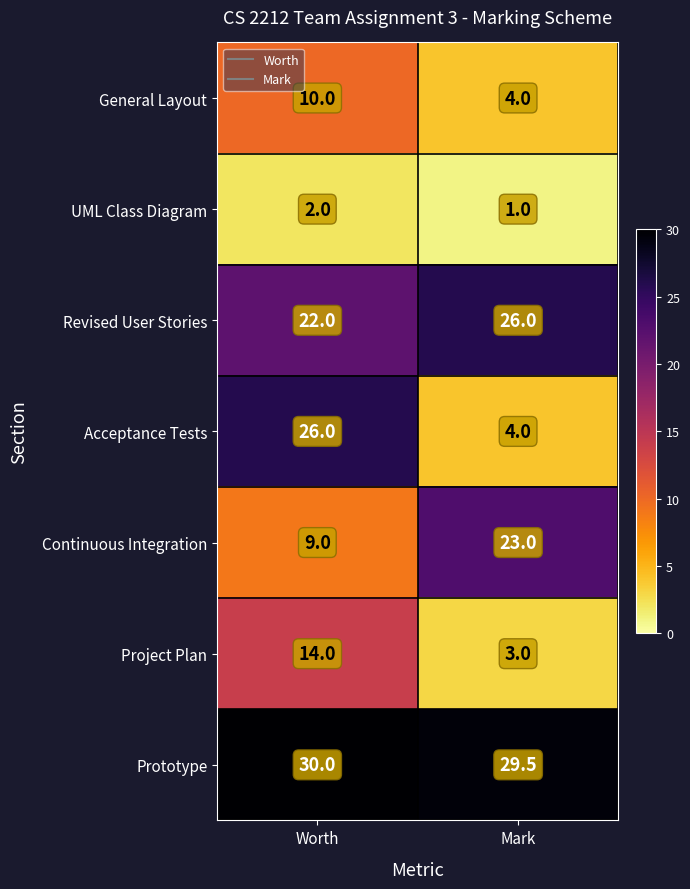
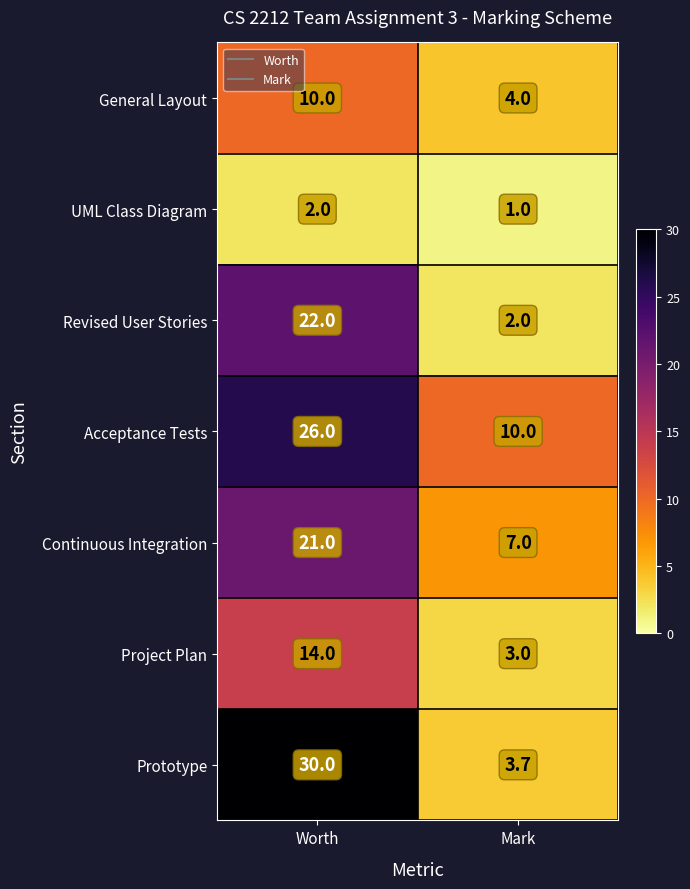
Revised User Stories, Mark: 26.0 -> 2.0
Acceptance Tests, Mark: 4.0 -> 10.0
Continuous Integration, Worth: 9.0 -> 21.0
Continuous Integration, Mark: 23.0 -> 7.0
Prototype, Mark: 29.5 -> 3.7
